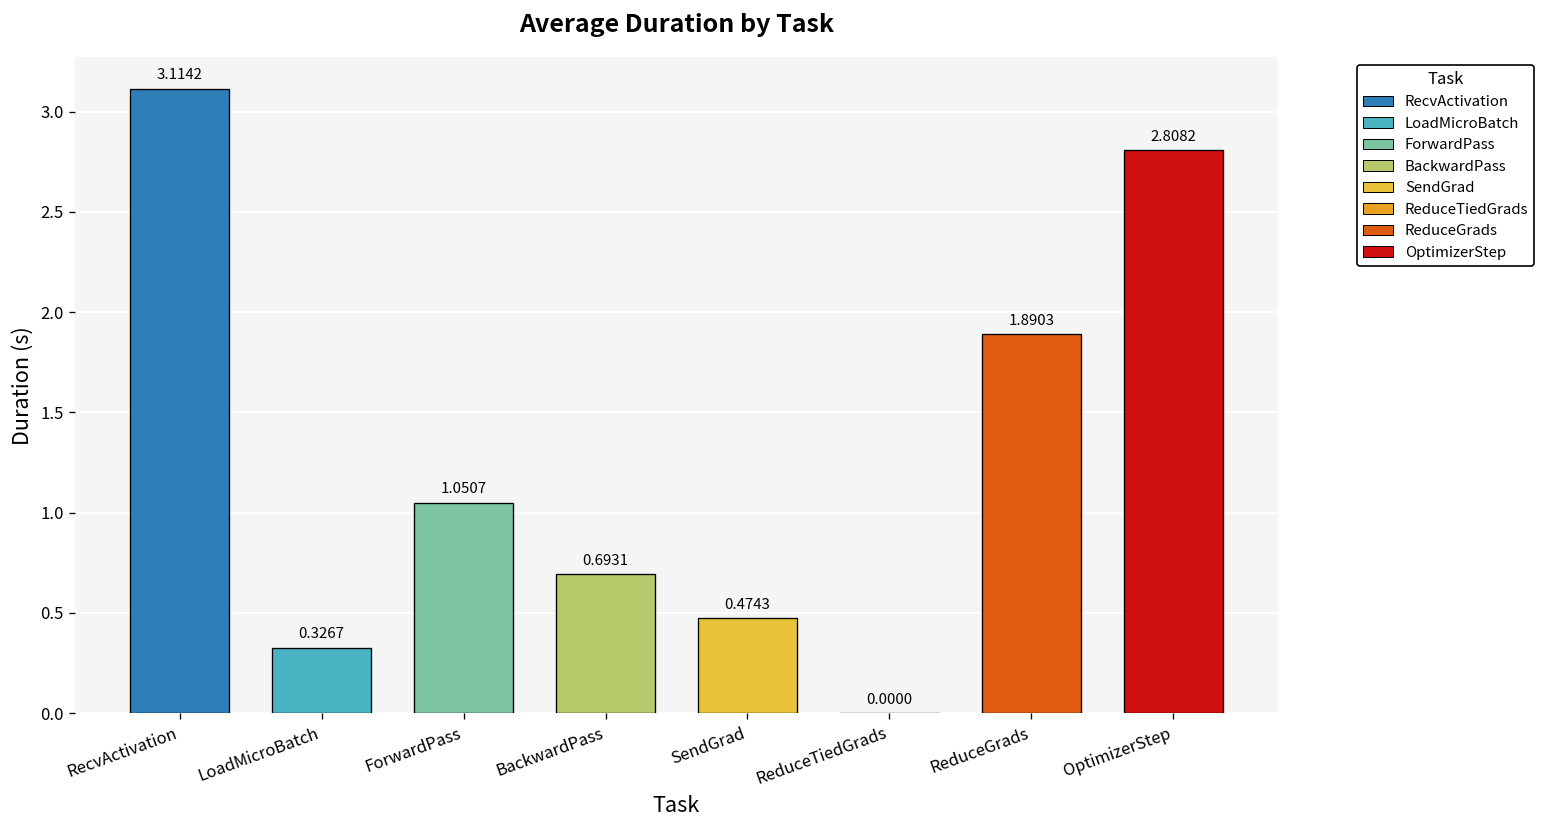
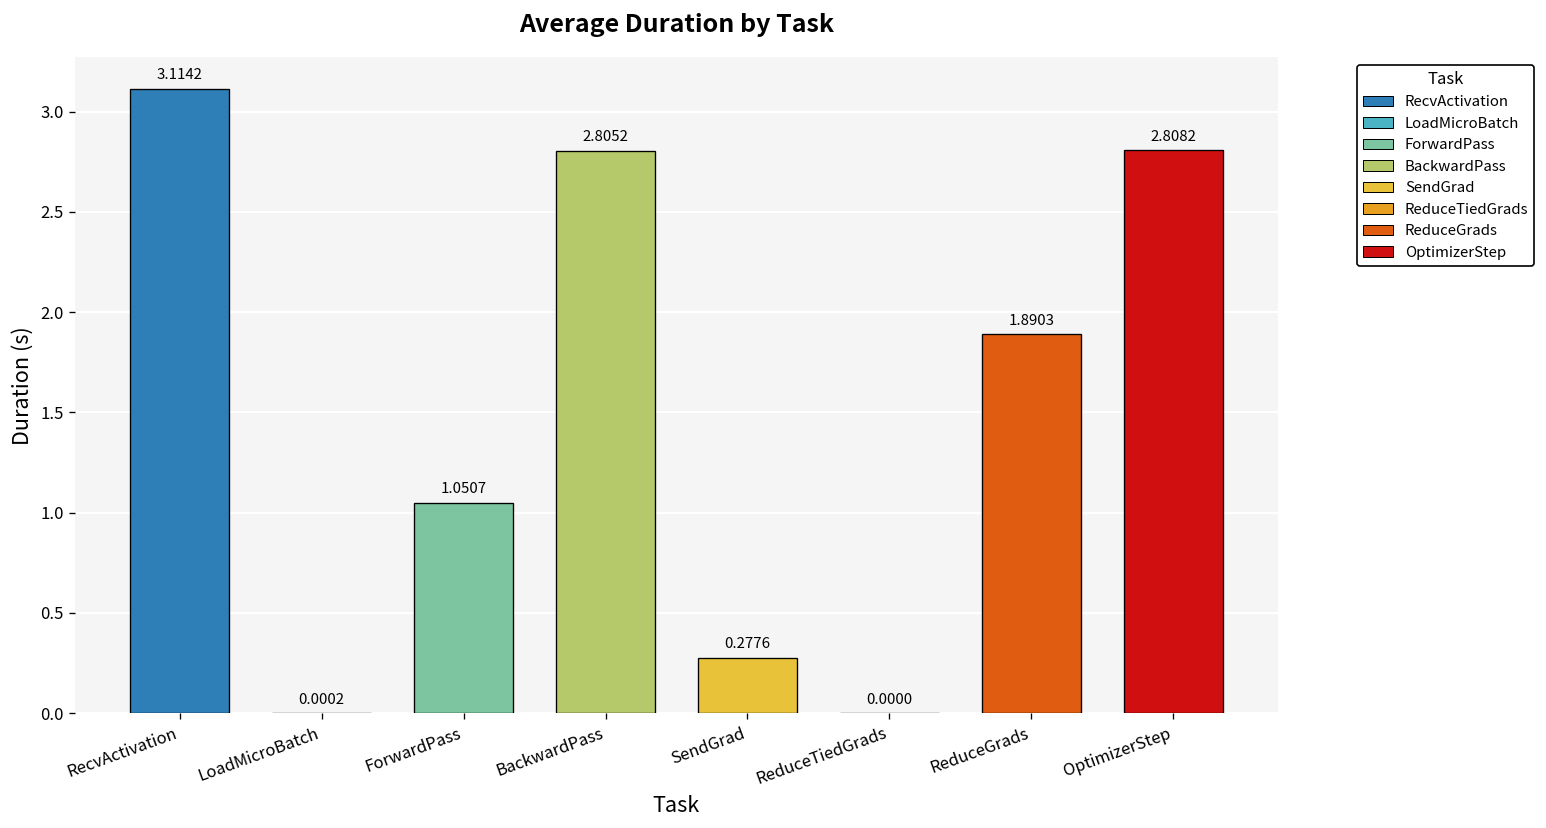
LoadMicroBatch: 0.3267 -> 0.0002
BackwardPass: 0.6931 -> 2.8052
SendGrad: 0.4743 -> 0.2776
